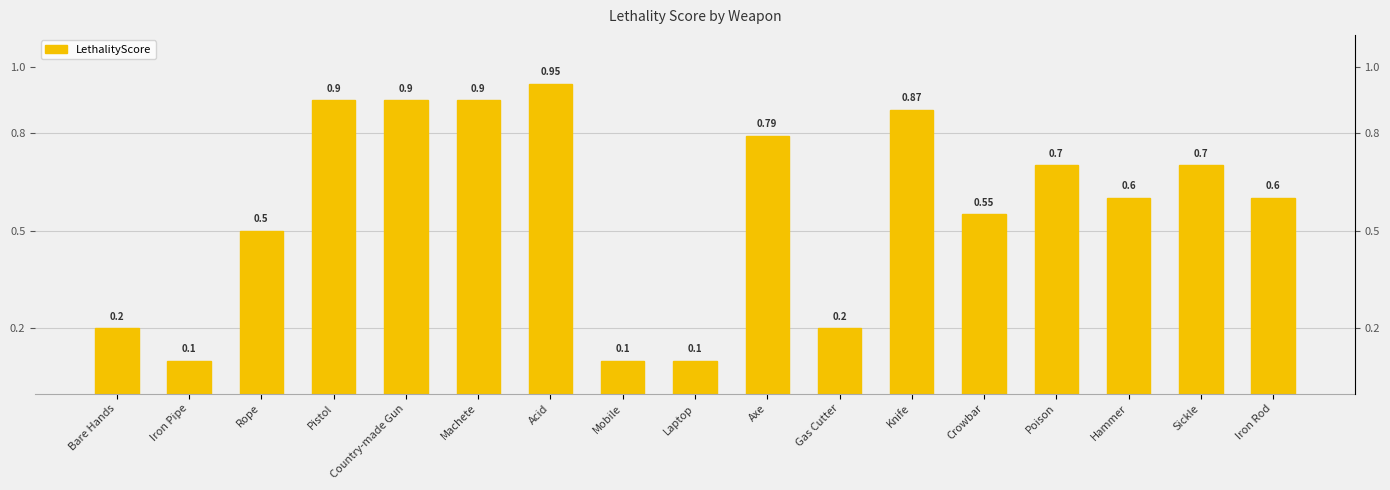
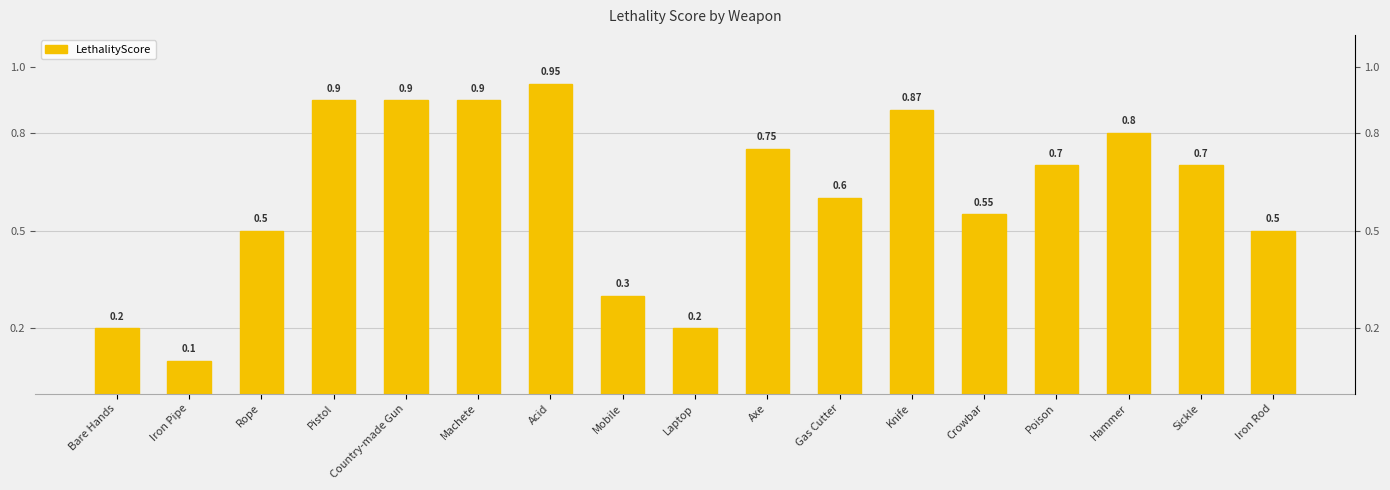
Mobile: 0.1 -> 0.3
Laptop: 0.1 -> 0.2
Axe: 0.79 -> 0.75
Gas Cutter: 0.2 -> 0.6
Hammer: 0.6 -> 0.8
Iron Rod: 0.6 -> 0.5
